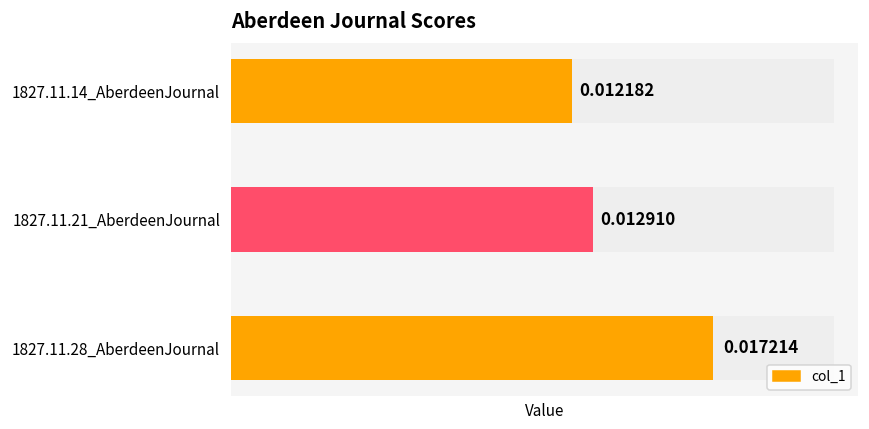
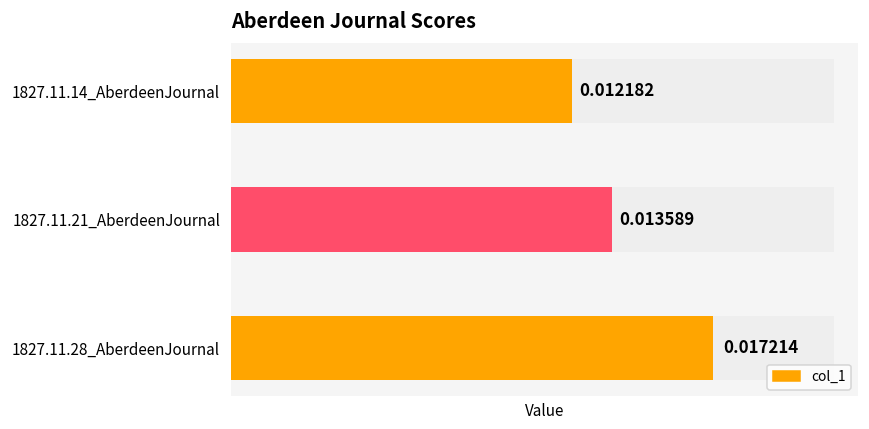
col_1, 1827.11.21_AberdeenJournal: 0.012910 -> 0.013589
